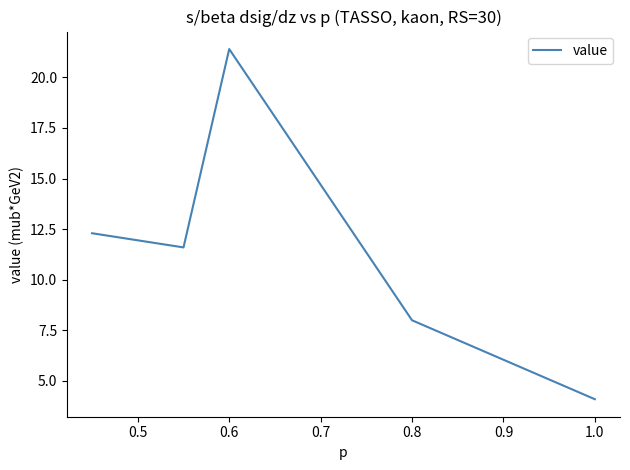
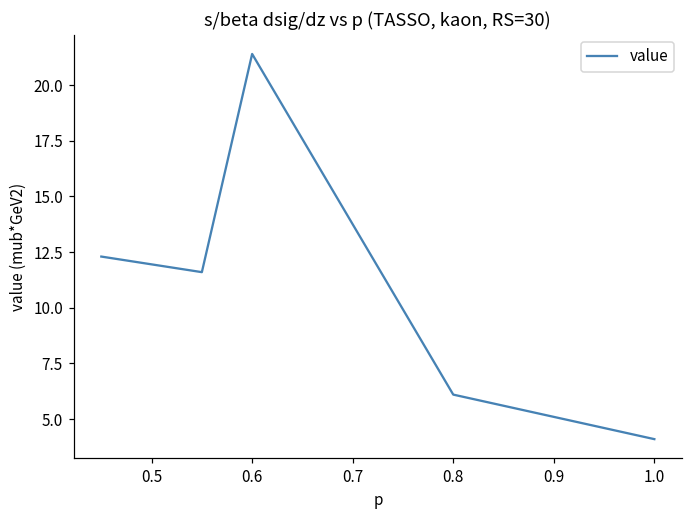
0.8: 8.0 -> 6.1
